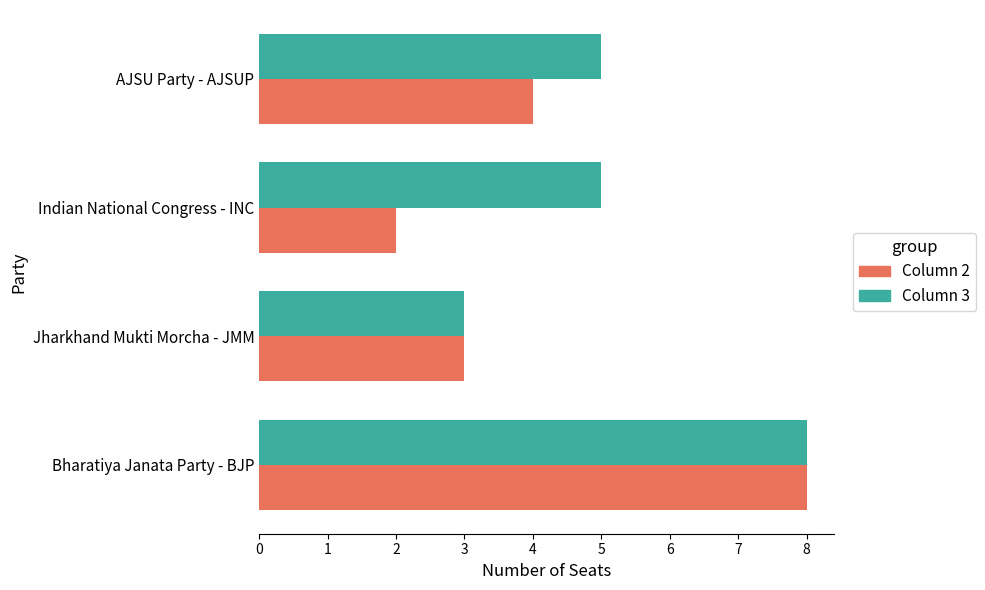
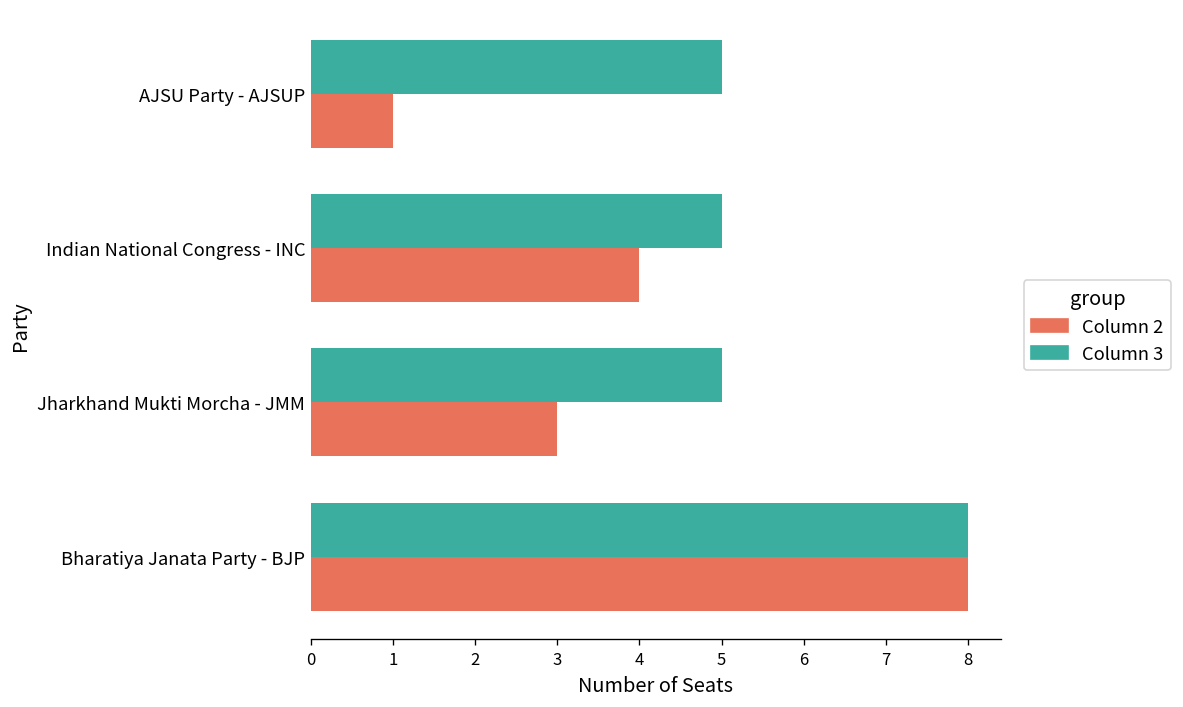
Column 2, AJSU Party - AJSUP: 4 -> 1
Column 2, Indian National Congress - INC: 2 -> 4
Column 3, Jharkhand Mukti Morcha - JMM: 3 -> 5
